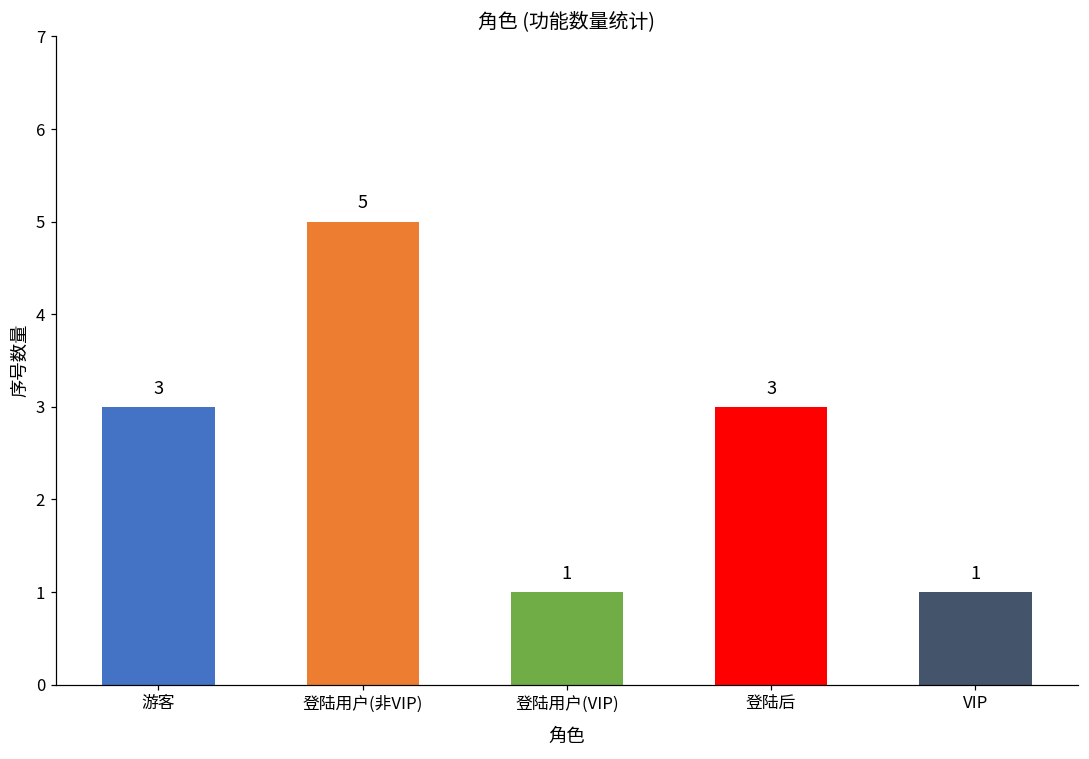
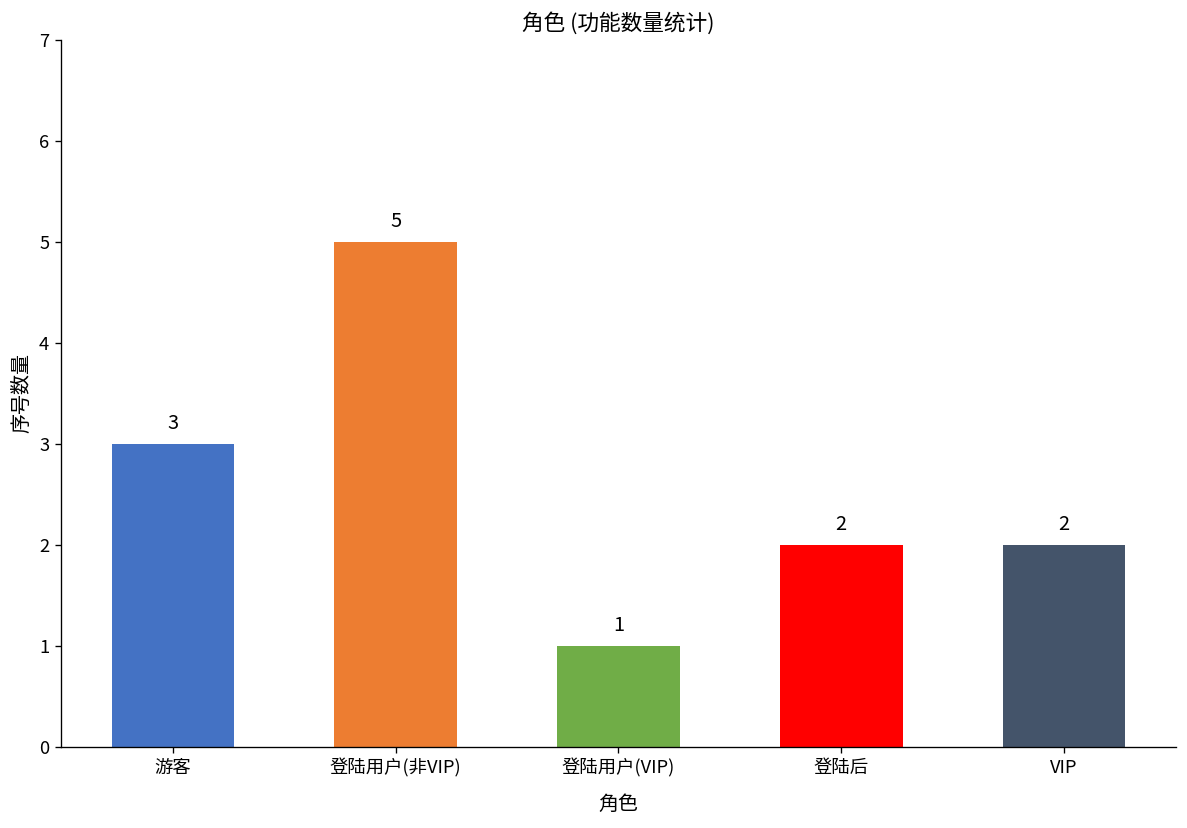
登陆后: 3 -> 2
VIP: 1 -> 2
